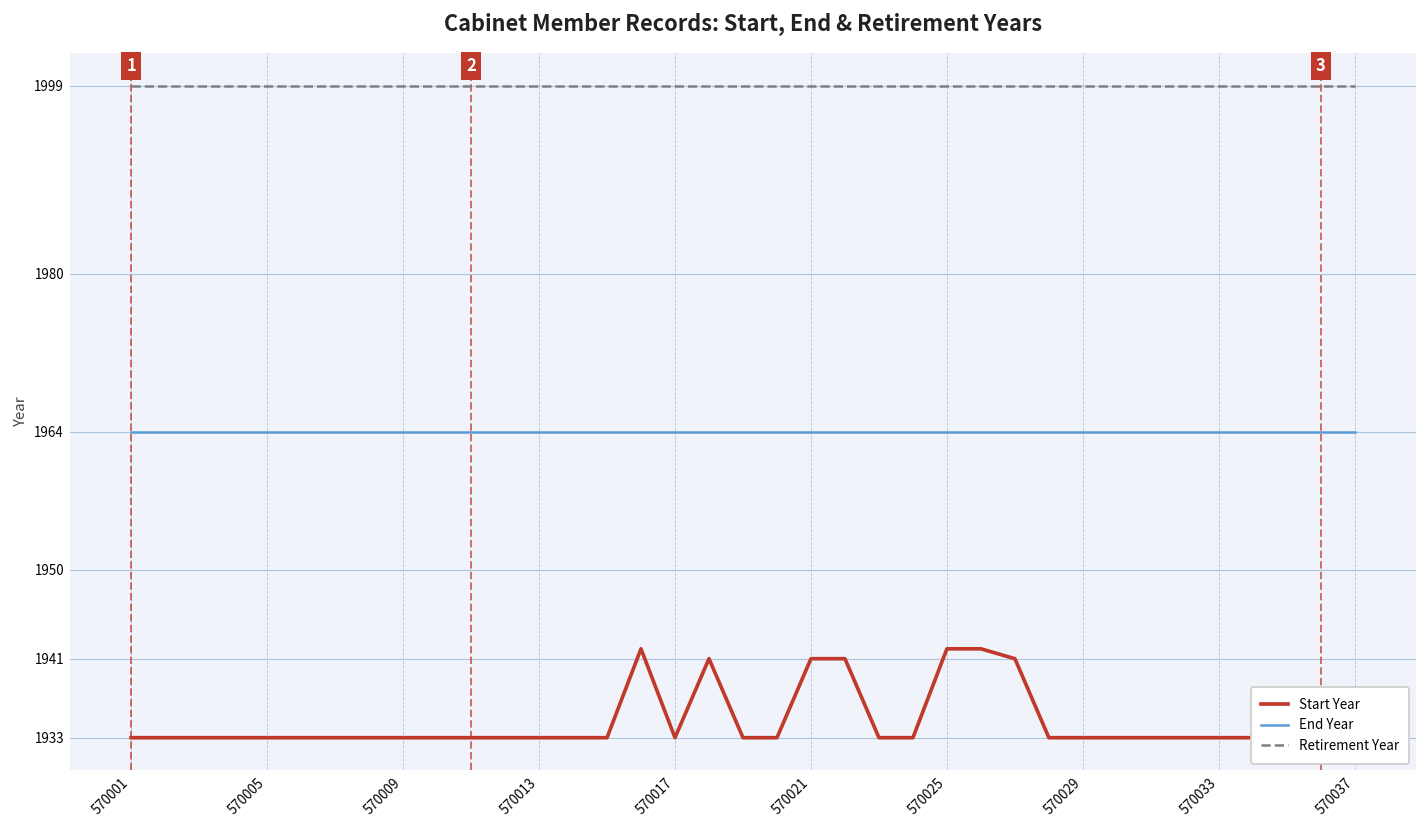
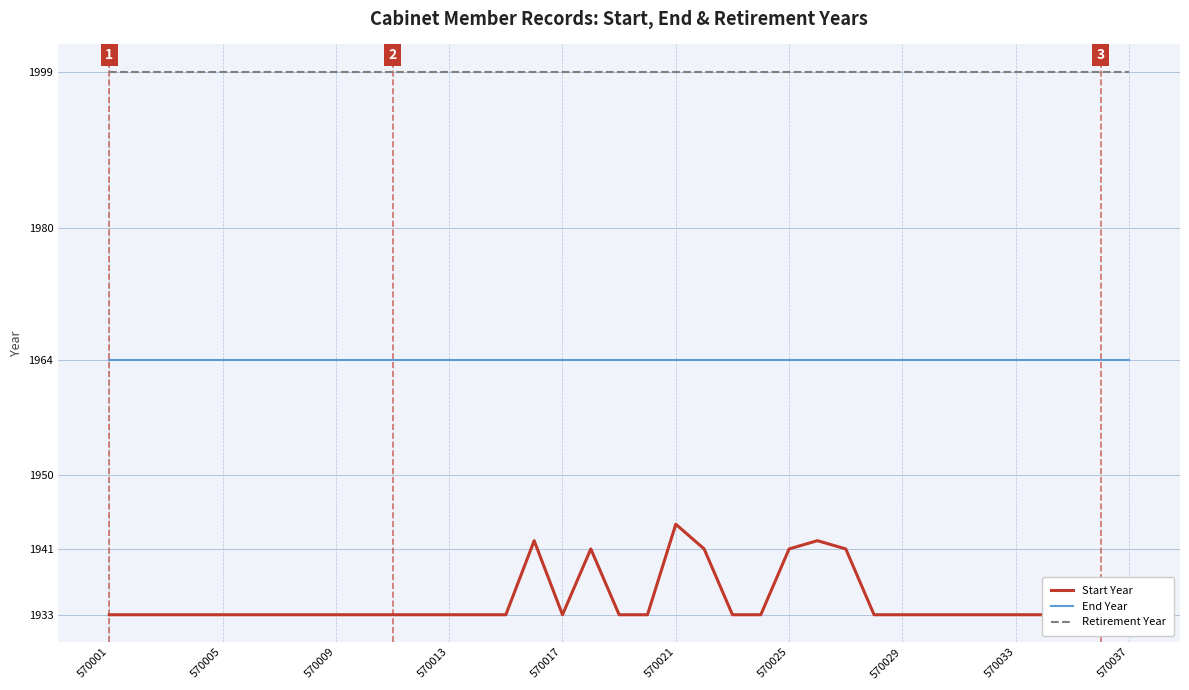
Start Year, 570021: 1941 -> 1944
Start Year, 570025: 1942 -> 1941
